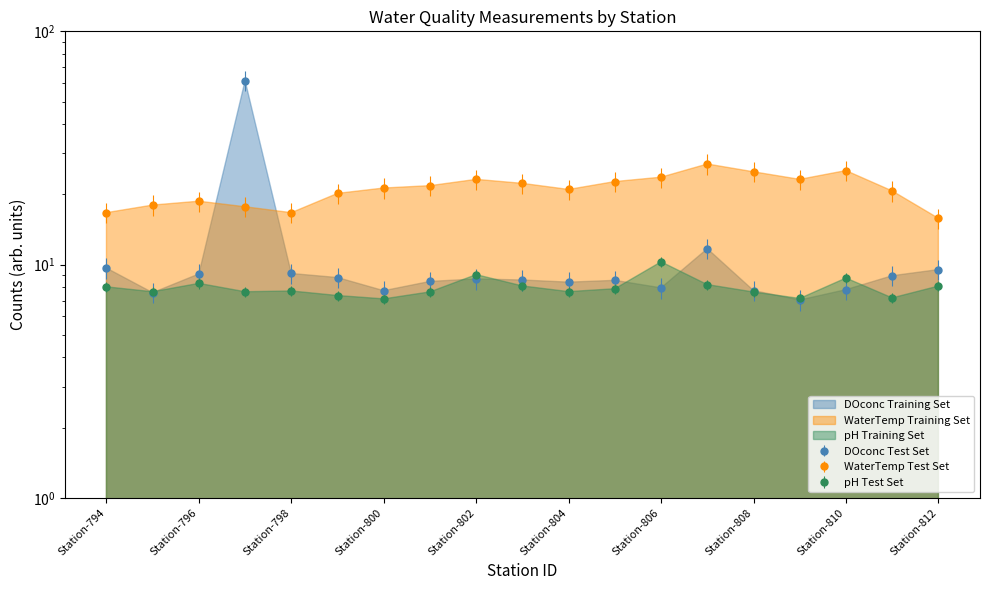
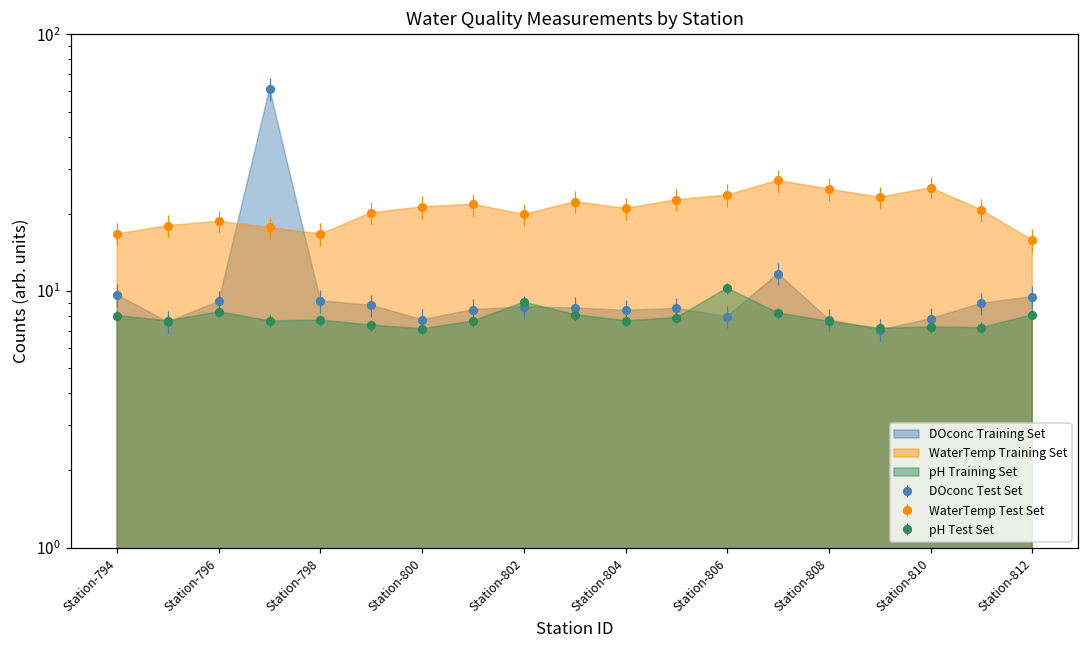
WaterTemp Training Set, Station-802: 23 -> 20
pH Training Set, Station-810: 8.8 -> 7.3
